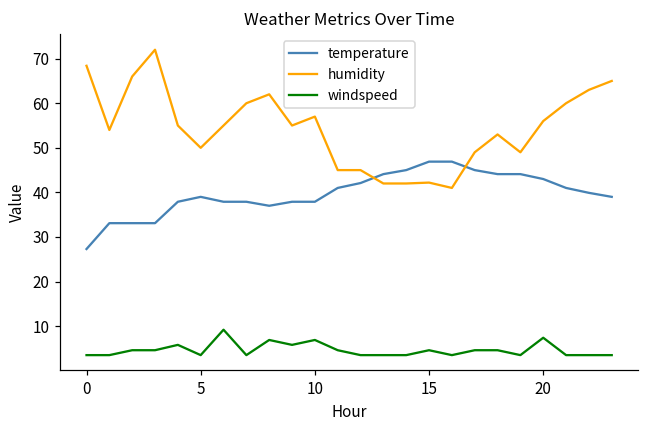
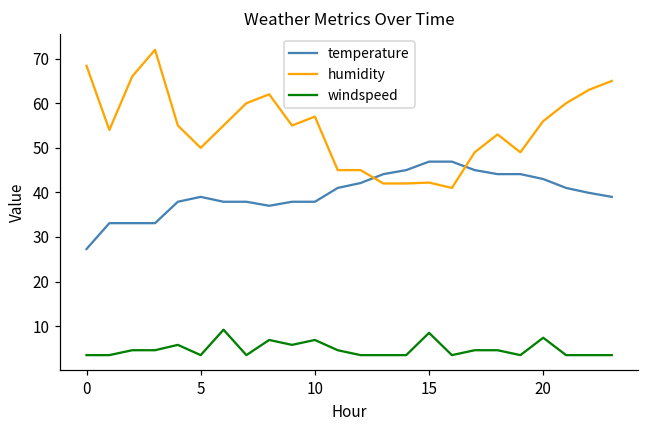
windspeed, 15: 5 -> 9
